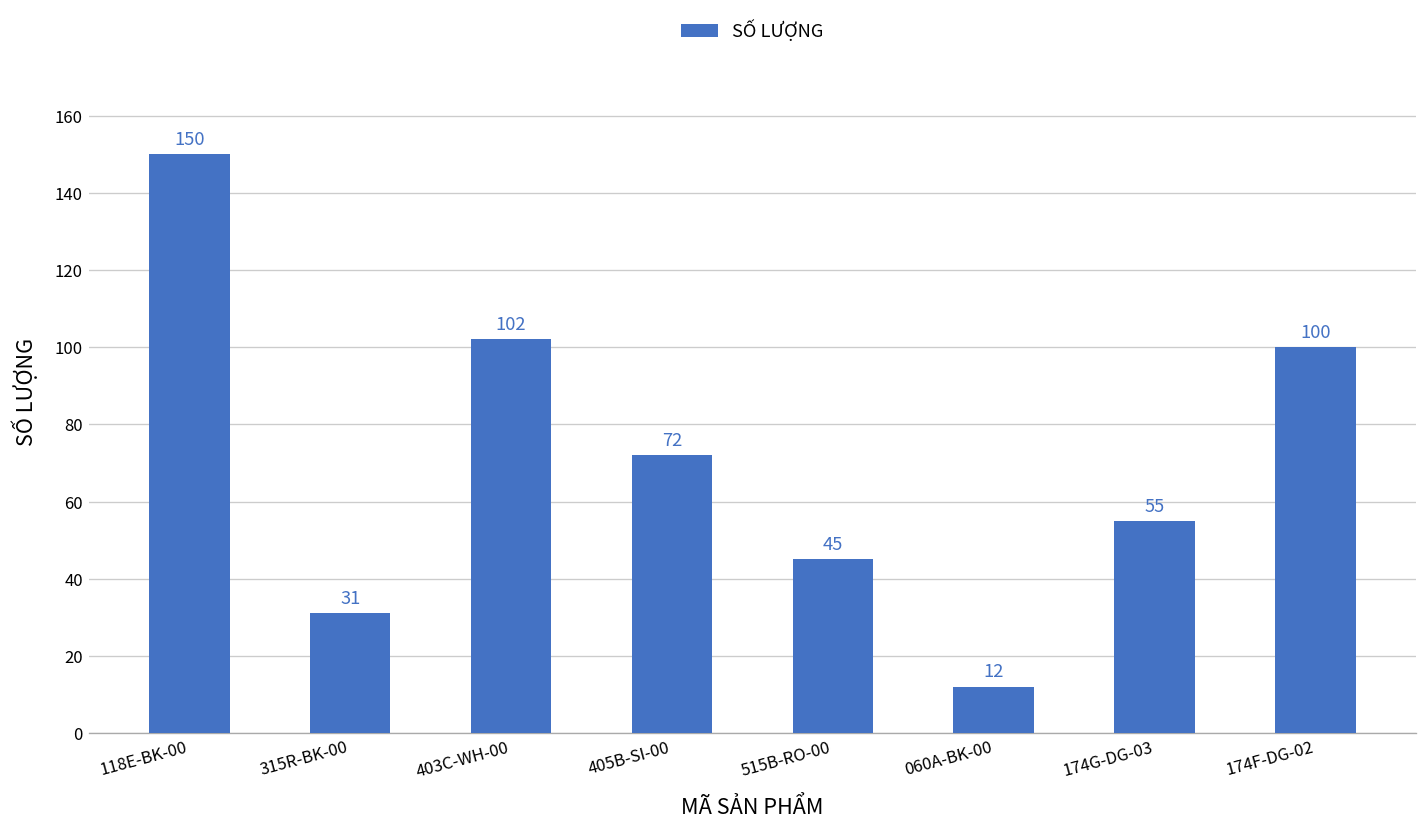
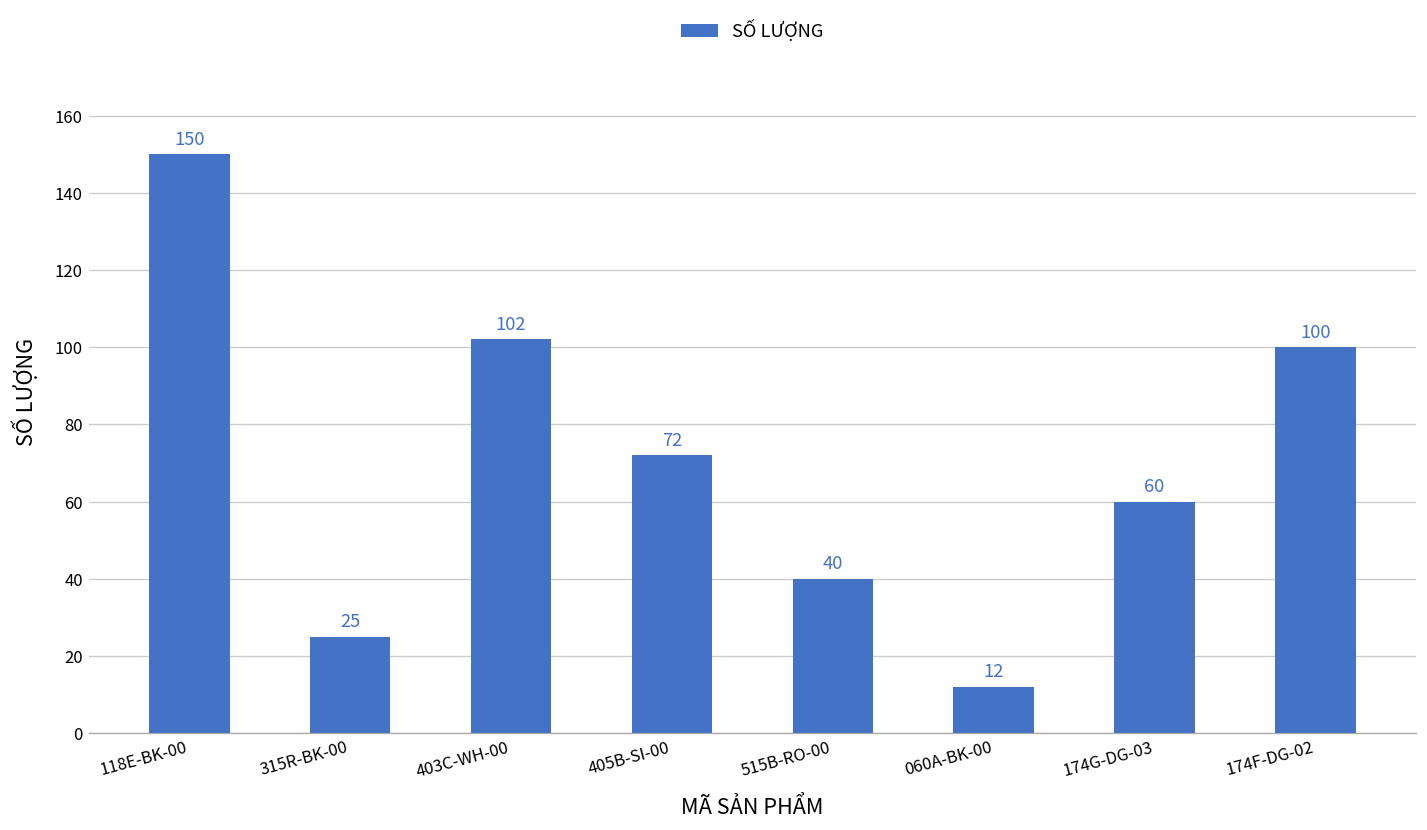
315R-BK-00: 31 -> 25
515B-RO-00: 45 -> 40
174G-DG-03: 55 -> 60
